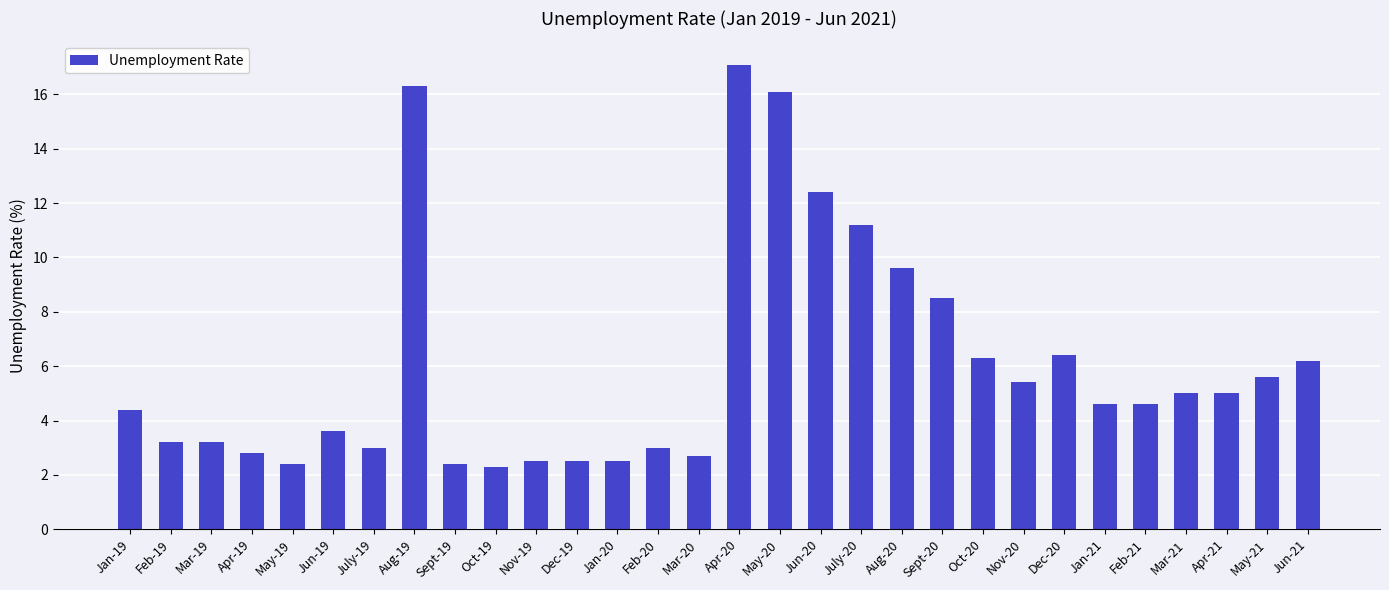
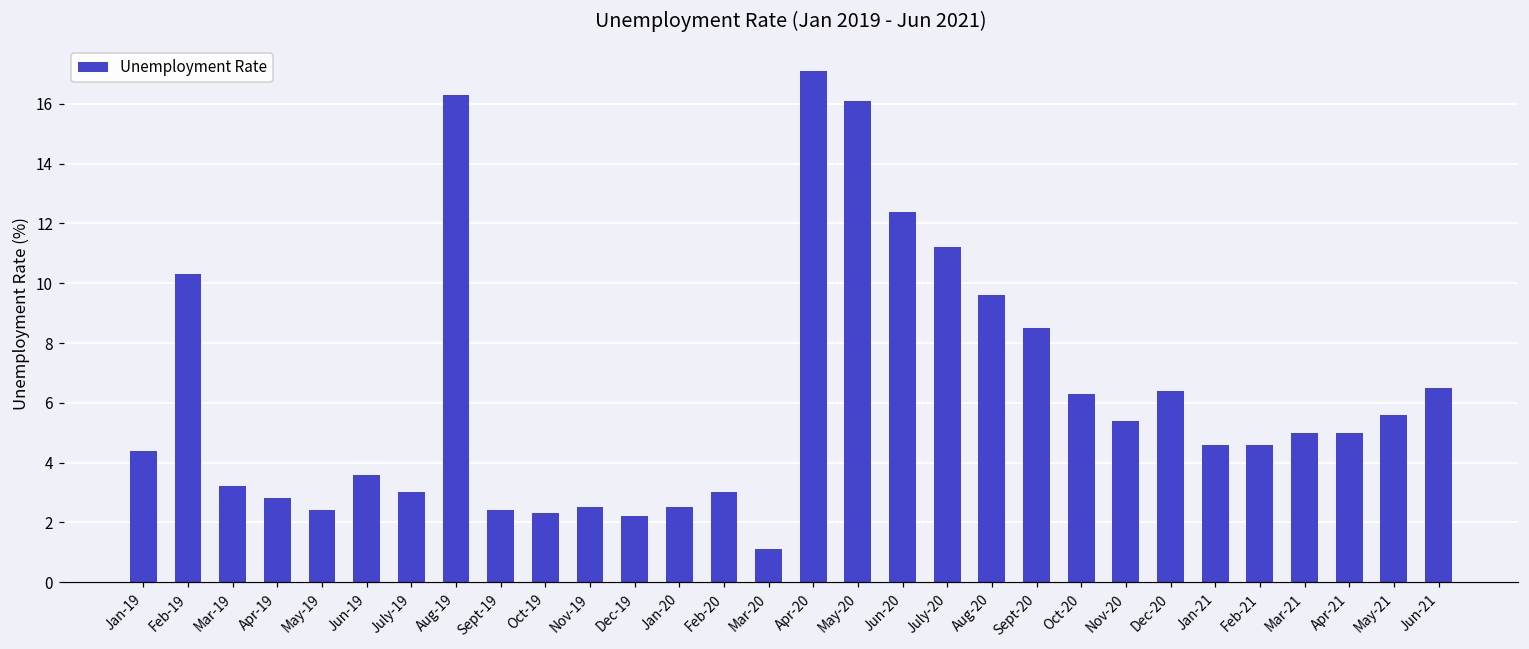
Feb-19: 3.2 -> 10.3
Dec-19: 2.5 -> 2.2
Mar-20: 2.7 -> 1.1
Jun-21: 6.2 -> 6.5
